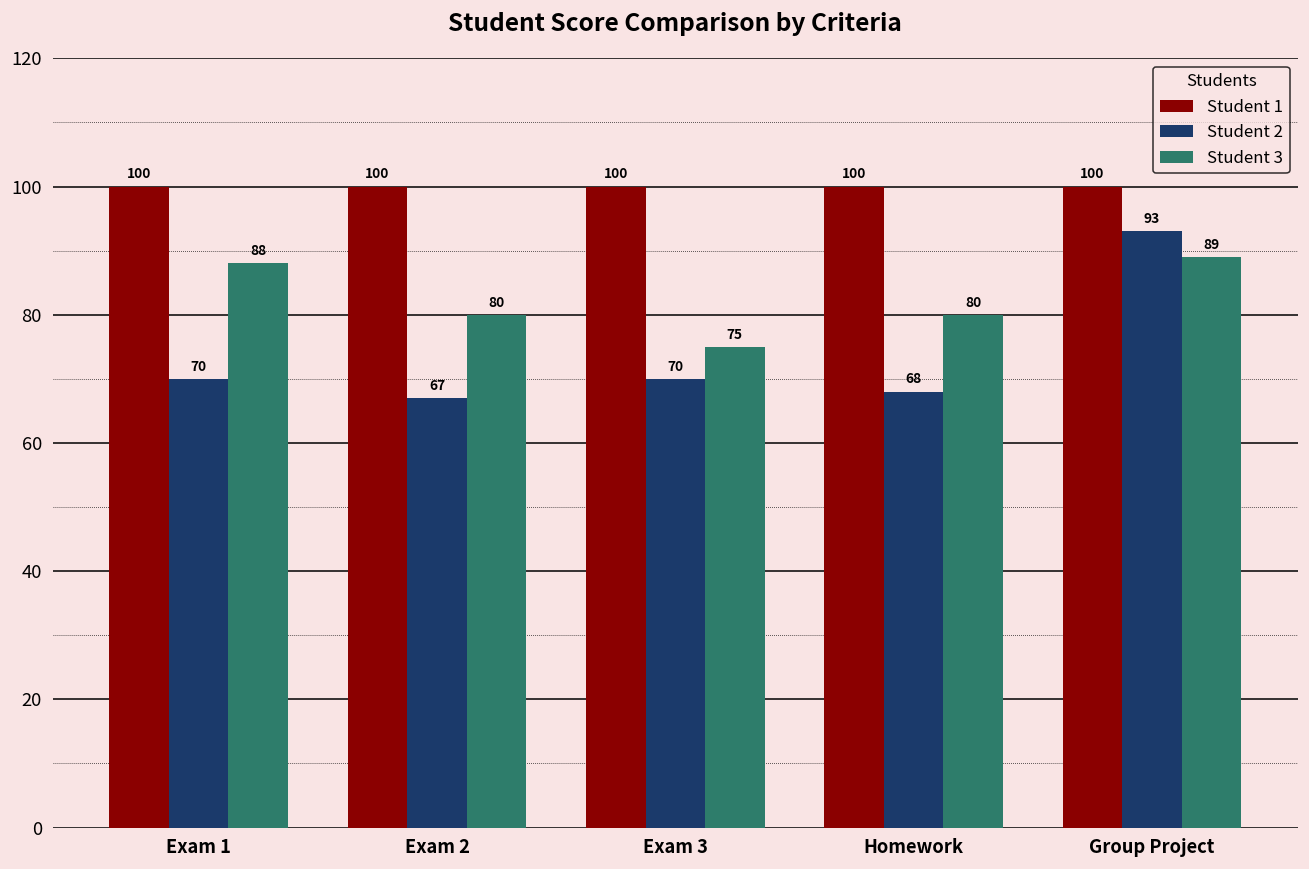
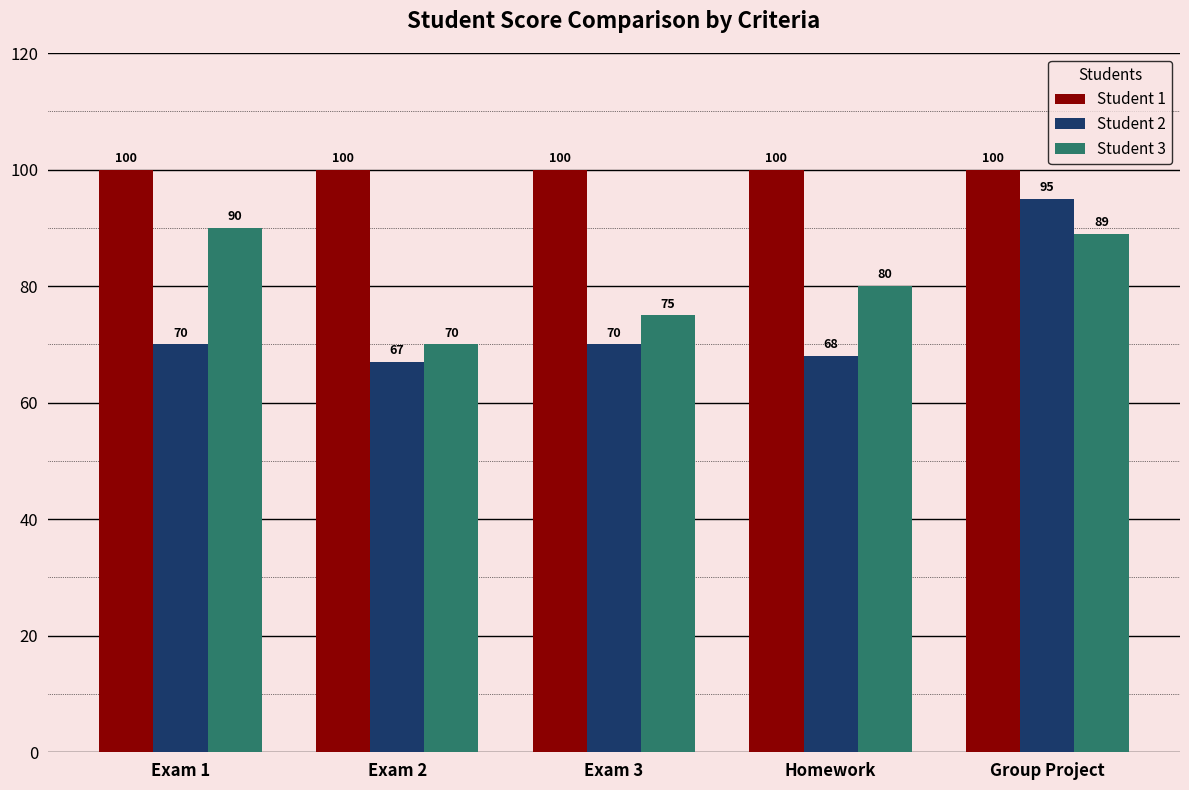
Student 3, Exam 1: 88 -> 90
Student 3, Exam 2: 80 -> 70
Student 2, Group Project: 93 -> 95
